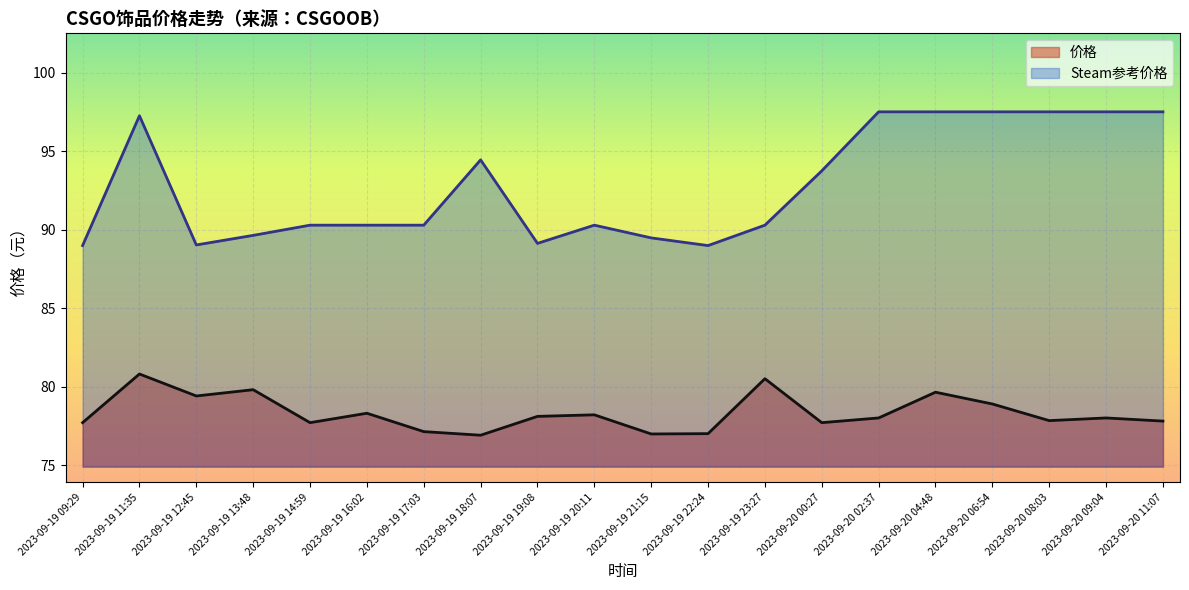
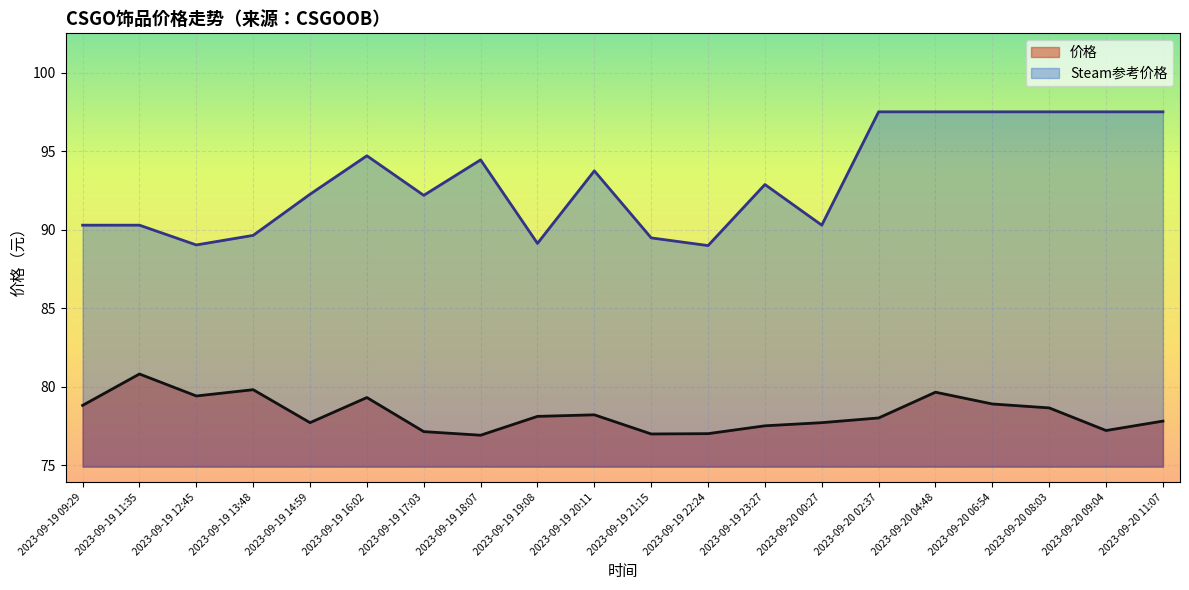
价格, 2023-09-19 09:29: 77.7 -> 78.8
Steam参考价格, 2023-09-19 09:29: 89.0 -> 90.3
Steam参考价格, 2023-09-19 11:35: 97.3 -> 90.3
Steam参考价格, 2023-09-19 14:59: 90.3 -> 92.3
价格, 2023-09-19 16:02: 78.3 -> 79.3
Steam参考价格, 2023-09-19 16:02: 90.3 -> 94.7
Steam参考价格, 2023-09-19 17:03: 90.3 -> 92.2
Steam参考价格, 2023-09-19 20:11: 90.3 -> 93.7
价格, 2023-09-19 23:27: 80.5 -> 77.5
Steam参考价格, 2023-09-19 23:27: 90.3 -> 92.9
Steam参考价格, 2023-09-20 00:27: 93.7 -> 90.3
价格, 2023-09-20 08:03: 77.8 -> 78.6
价格, 2023-09-20 09:04: 78.0 -> 77.2
